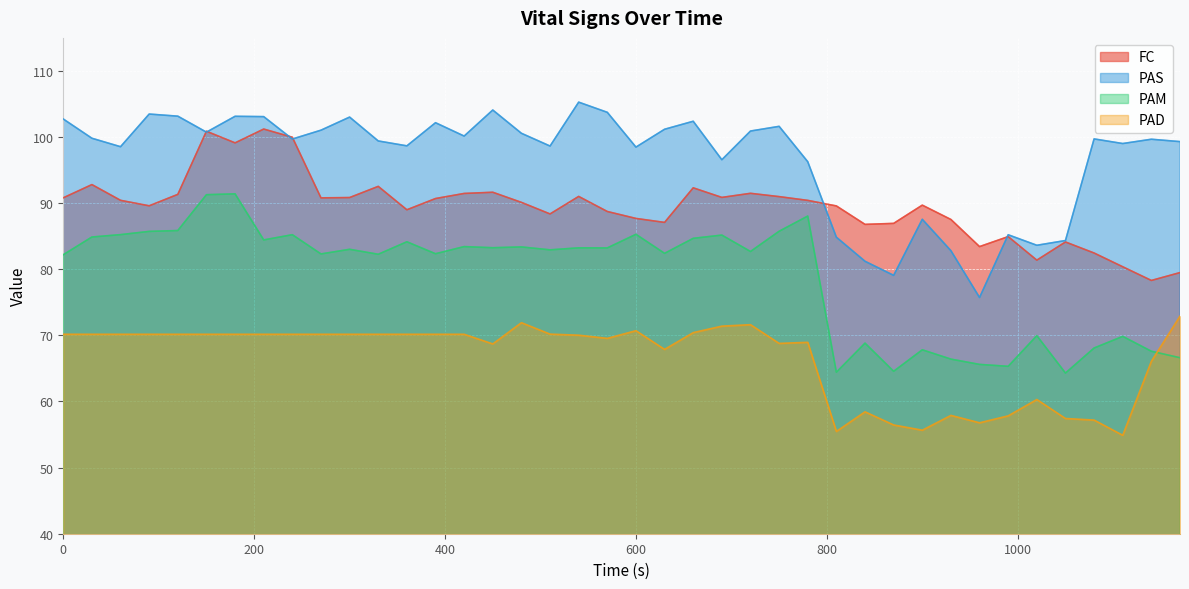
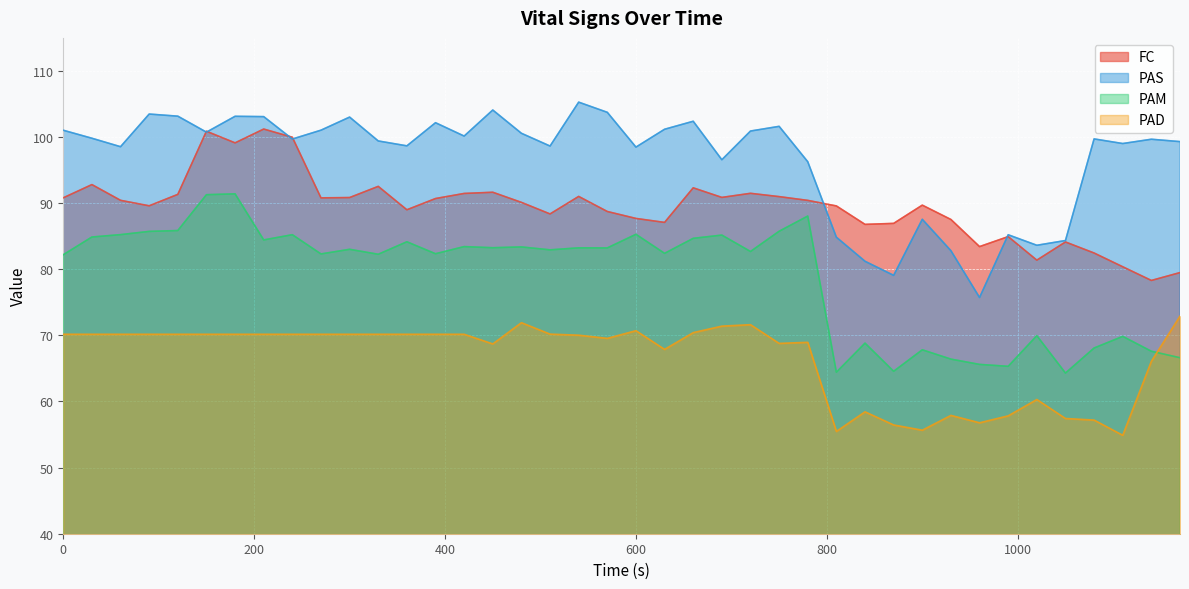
PAS, 0: 103 -> 101
